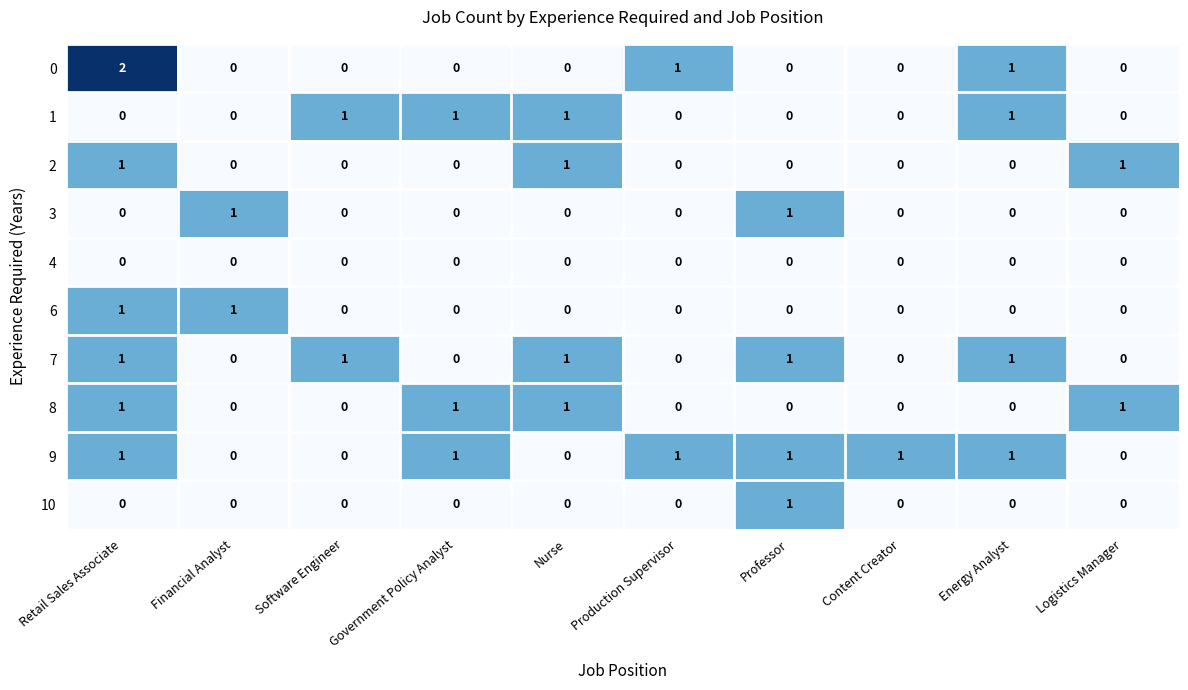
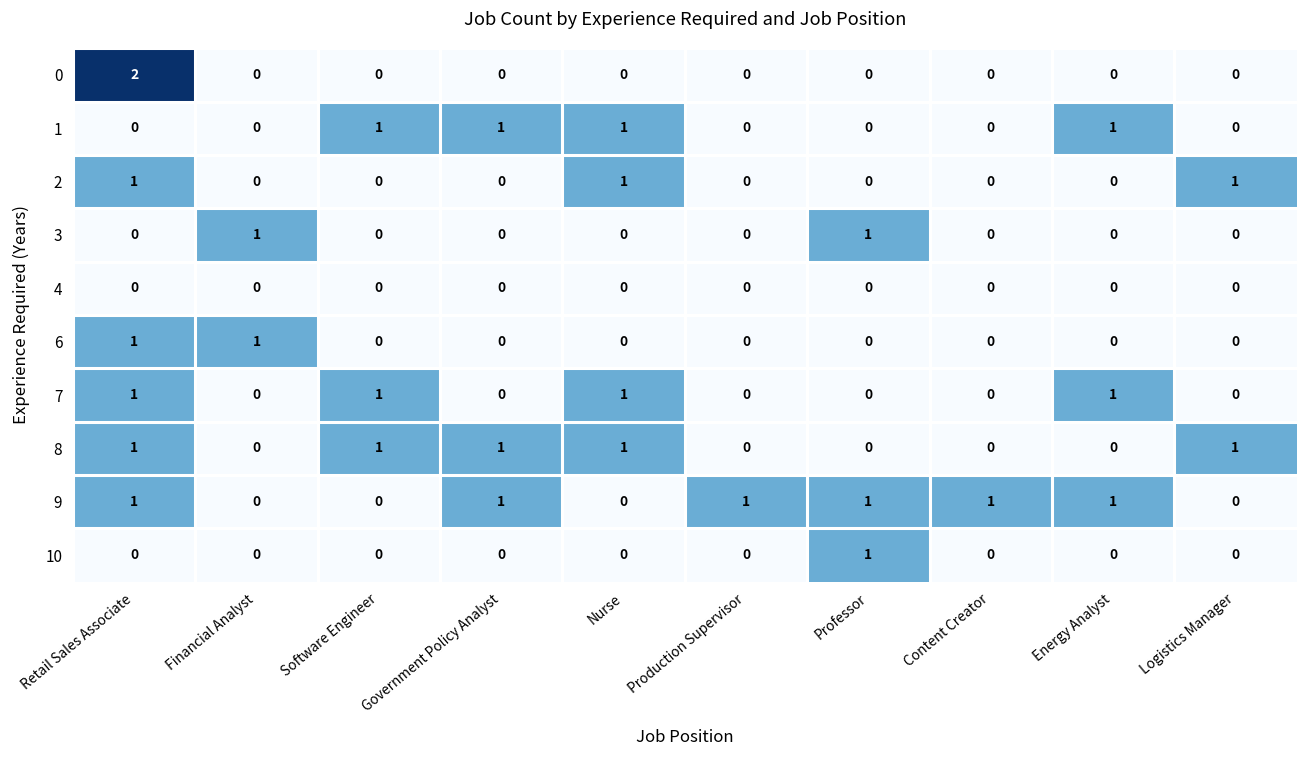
0, Production Supervisor: 1 -> 0
0, Energy Analyst: 1 -> 0
7, Professor: 1 -> 0
8, Software Engineer: 0 -> 1
